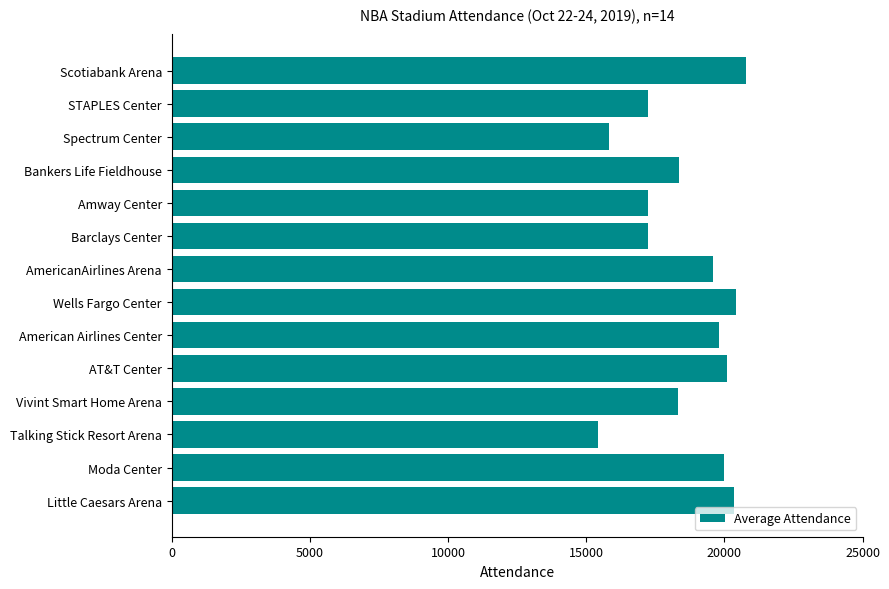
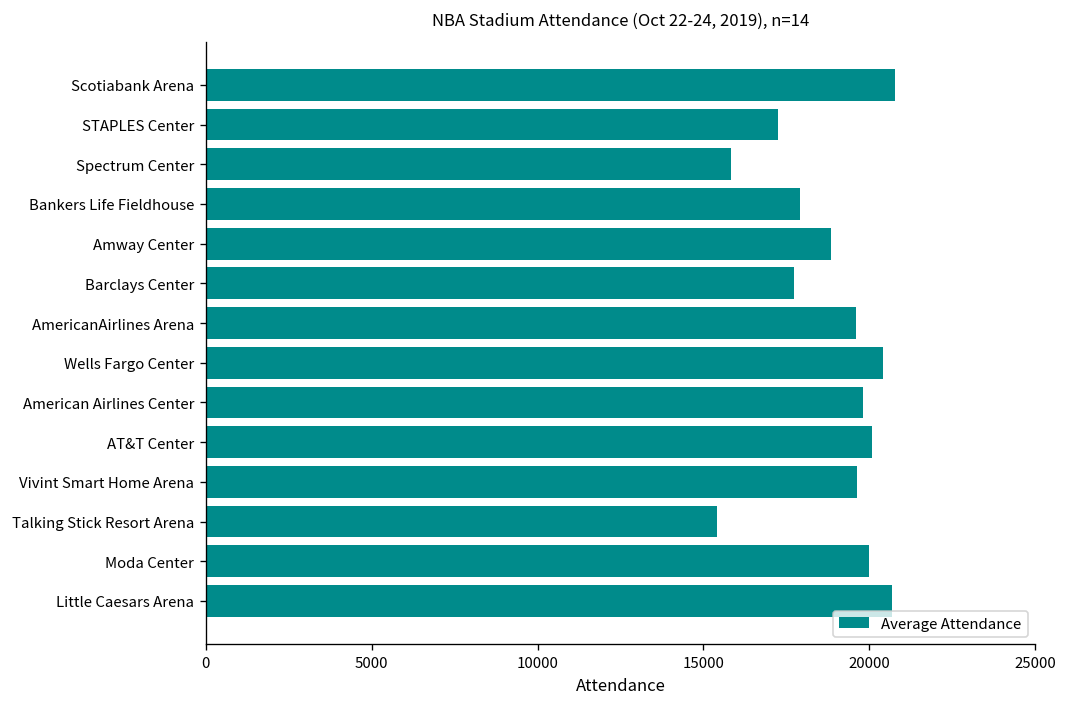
Bankers Life Fieldhouse: 18400 -> 17900
Amway Center: 17200 -> 18800
Barclays Center: 17200 -> 17700
Vivint Smart Home Arena: 18300 -> 19600
Little Caesars Arena: 20300 -> 20700
